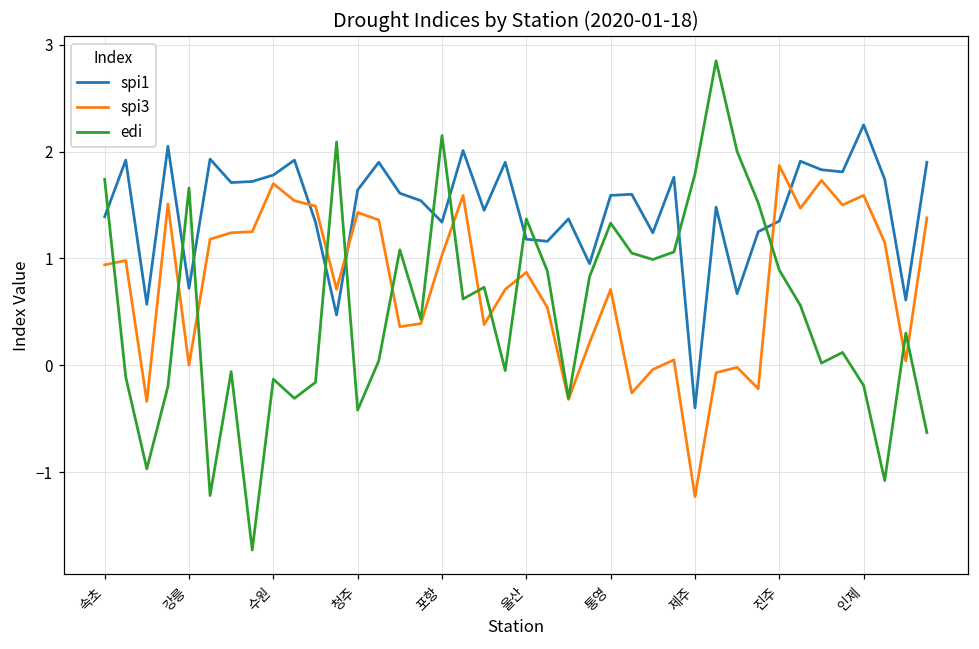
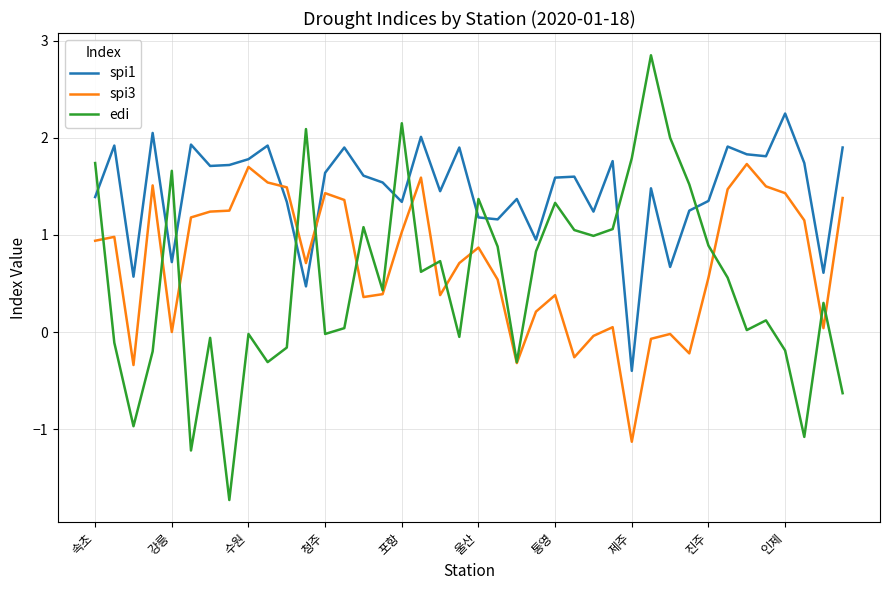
edi, 수원: -0.1 -> 0.0
edi, 청주: -0.4 -> 0.0
spi3, 통영: 0.7 -> 0.4
spi3, 제주: -1.2 -> -1.1
spi3, 진주: 1.9 -> 0.6
spi3, 인제: 1.6 -> 1.4
